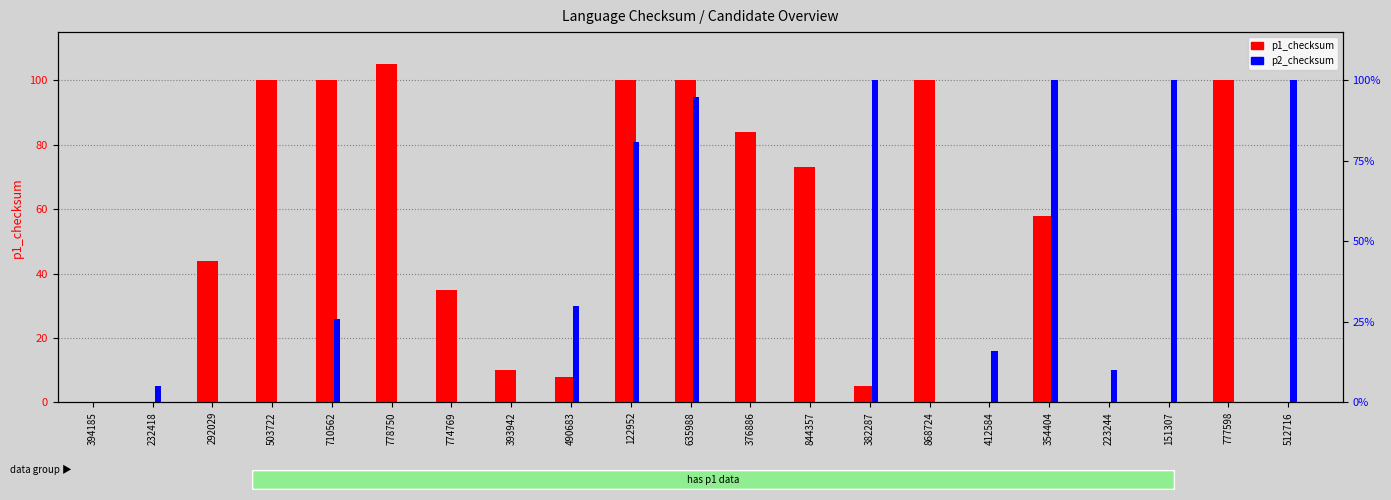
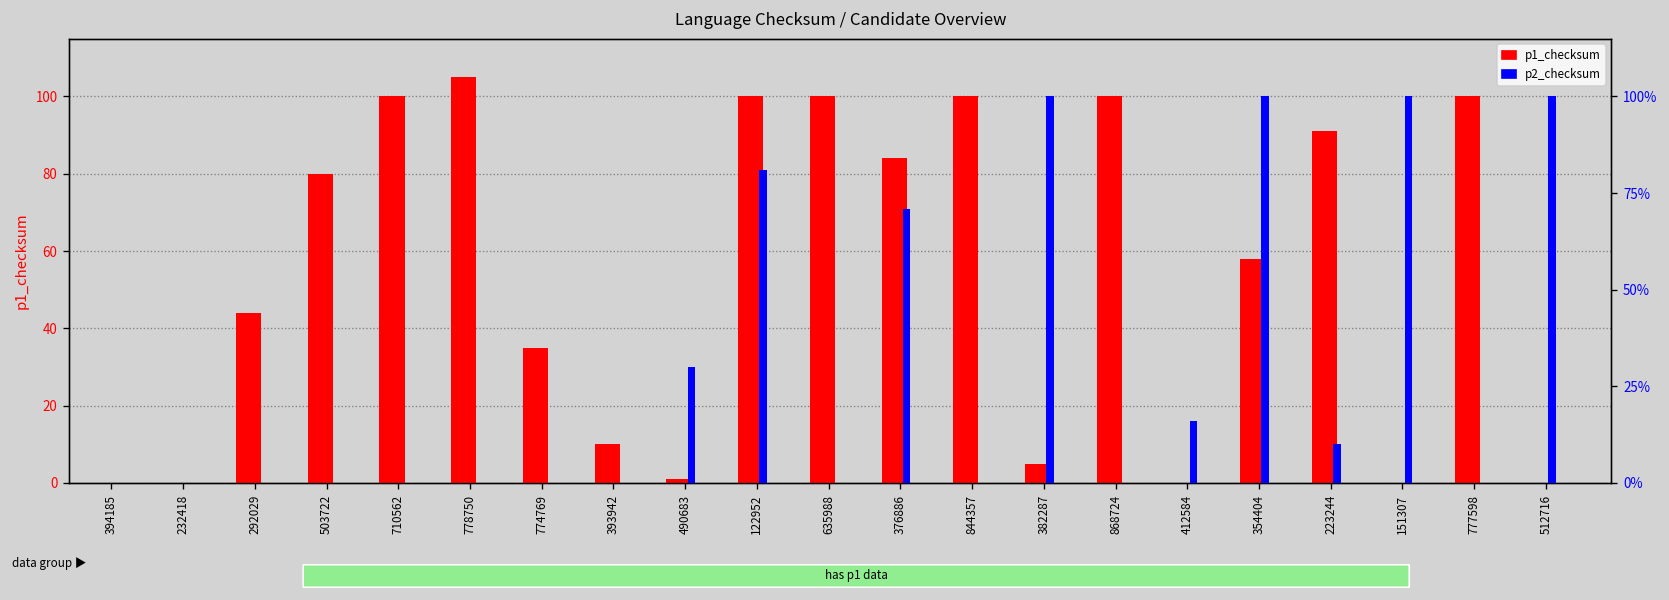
p1_checksum, 503722: 100 -> 80
p1_checksum, 490683: 8 -> 1
p1_checksum, 844357: 73 -> 100
p1_checksum, 223244: 0 -> 91
p2_checksum, 232418: 5% -> 0%
p2_checksum, 710562: 26% -> 0%
p2_checksum, 635988: 95% -> 0%
p2_checksum, 376886: 0% -> 71%
